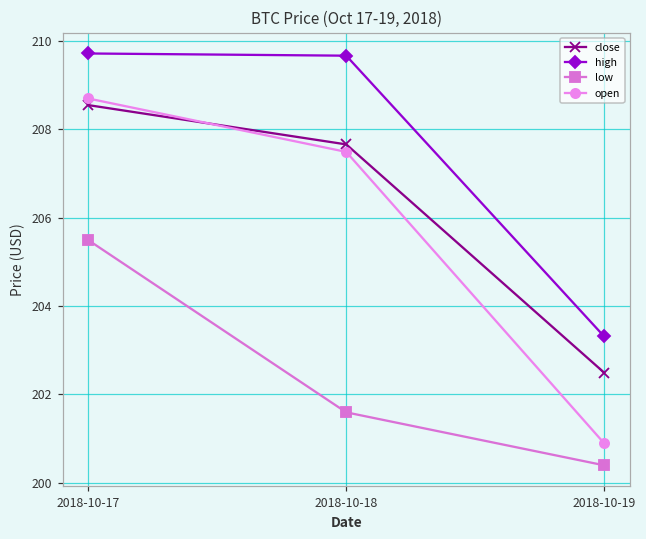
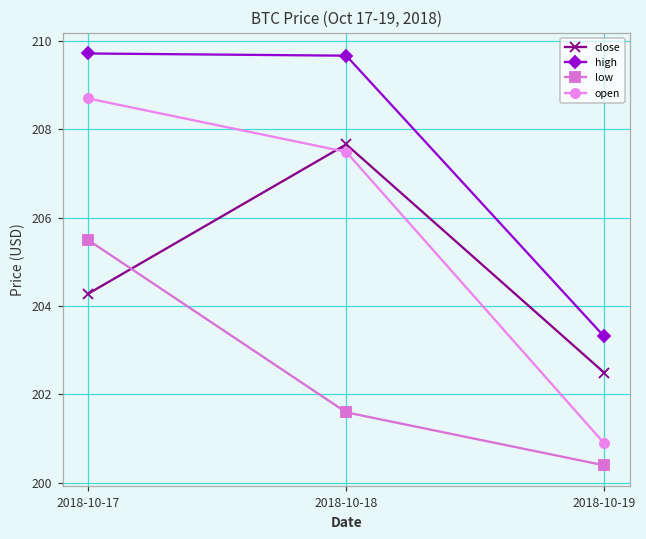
close, 2018-10-17: 208.6 -> 204.3
